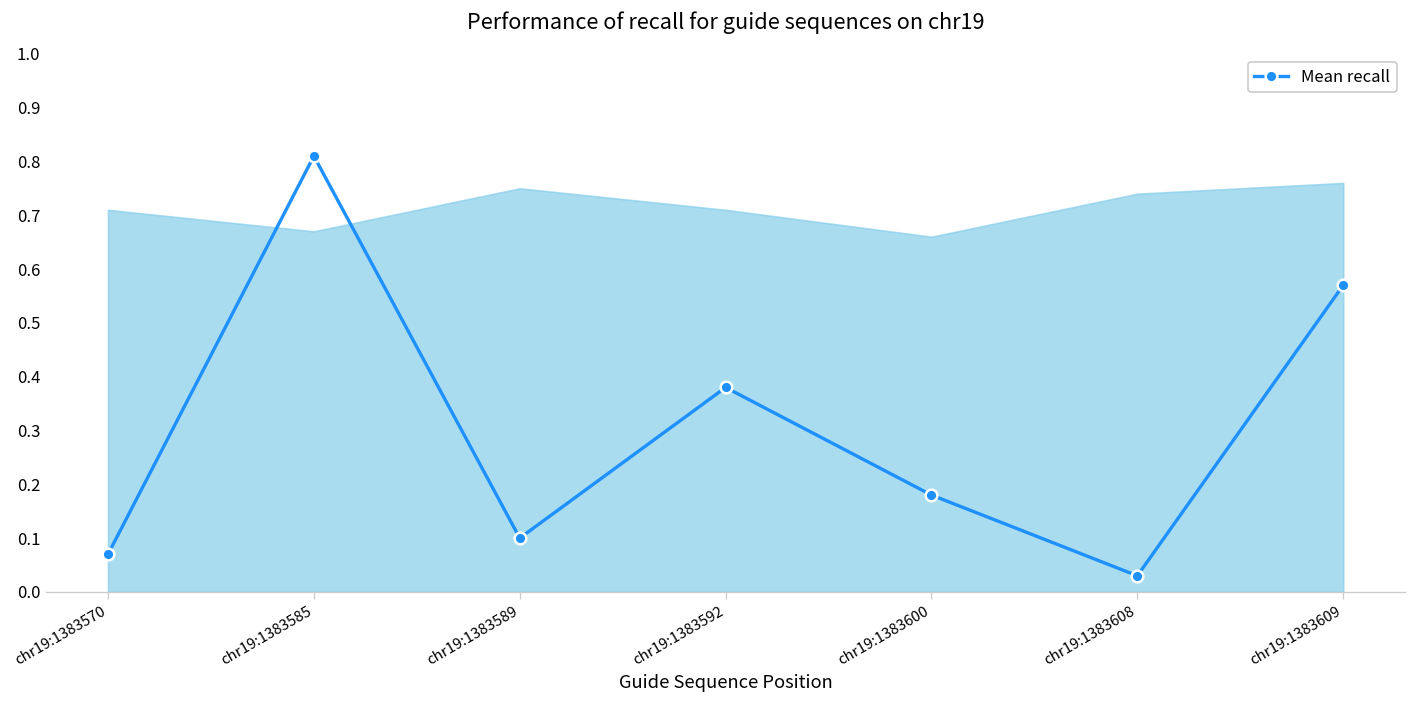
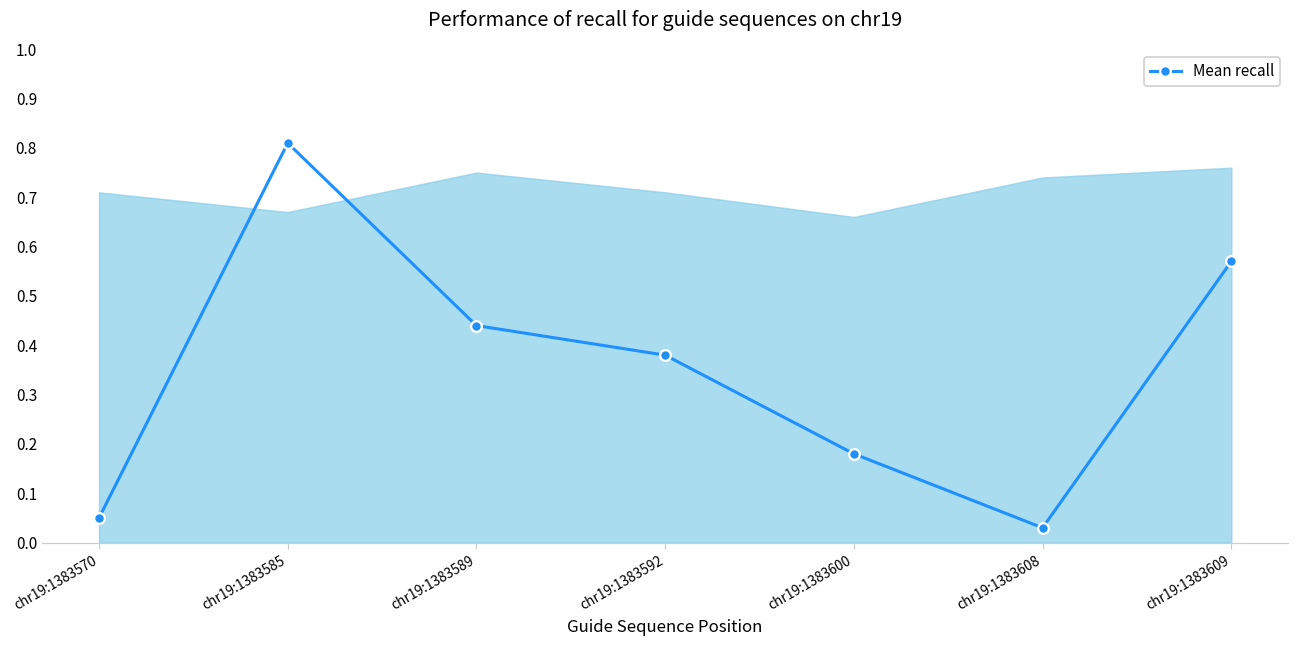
Mean recall, chr19:1383570: 0.07 -> 0.05
Mean recall, chr19:1383589: 0.10 -> 0.44
